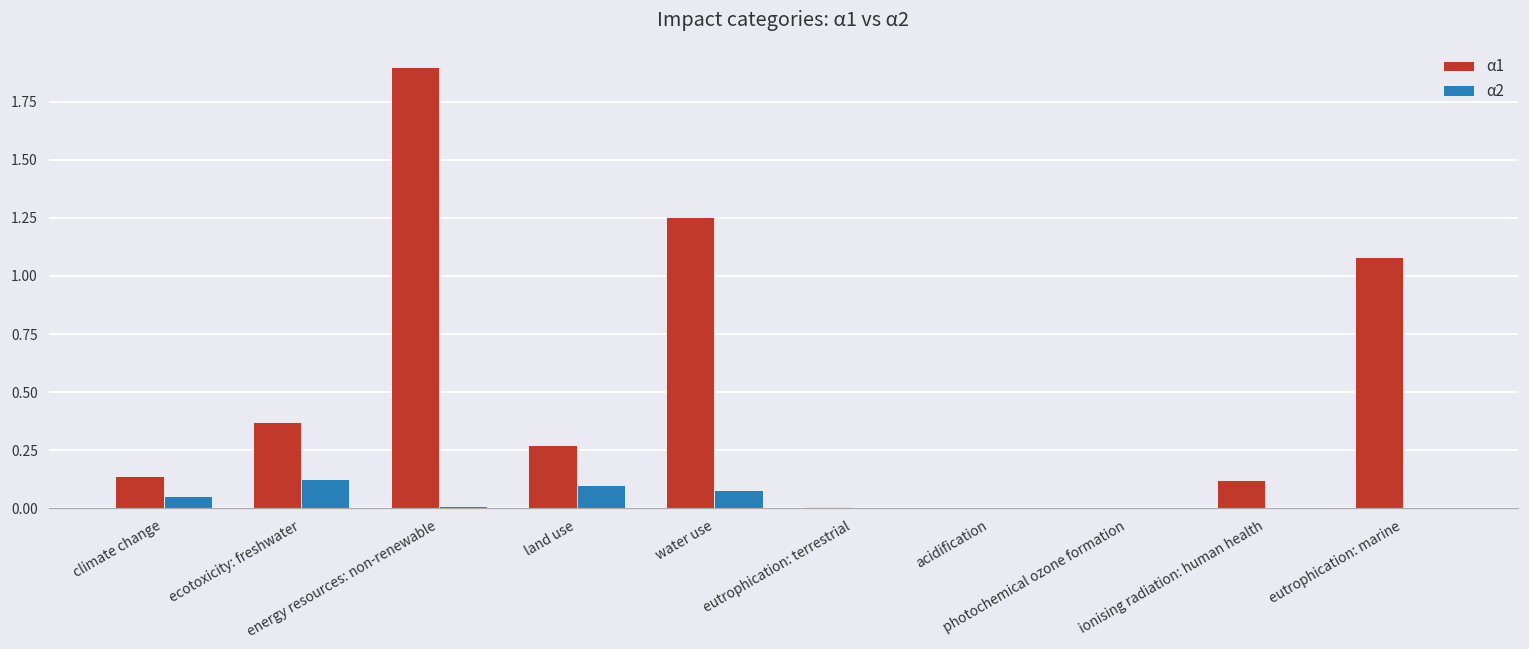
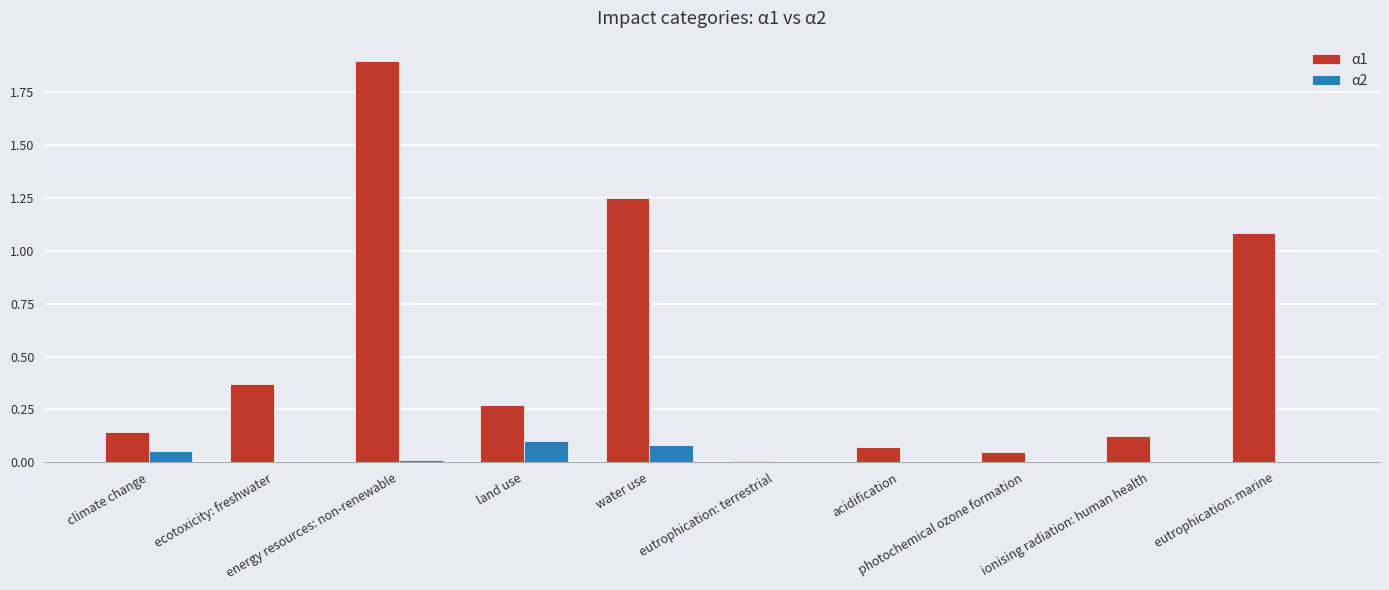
α2, ecotoxicity: freshwater: 0.13 -> 0.00
α1, acidification: 0.00 -> 0.07
α1, photochemical ozone formation: 0.00 -> 0.05
